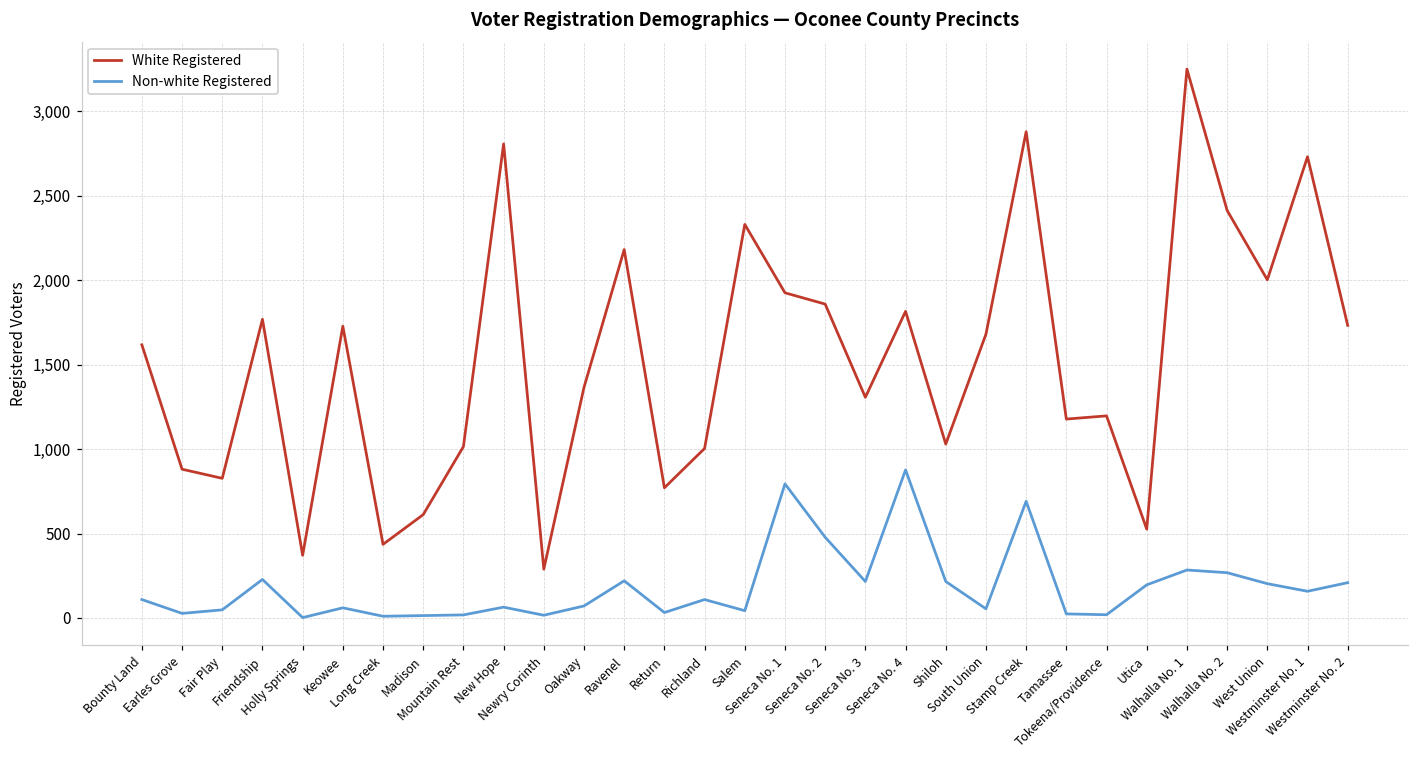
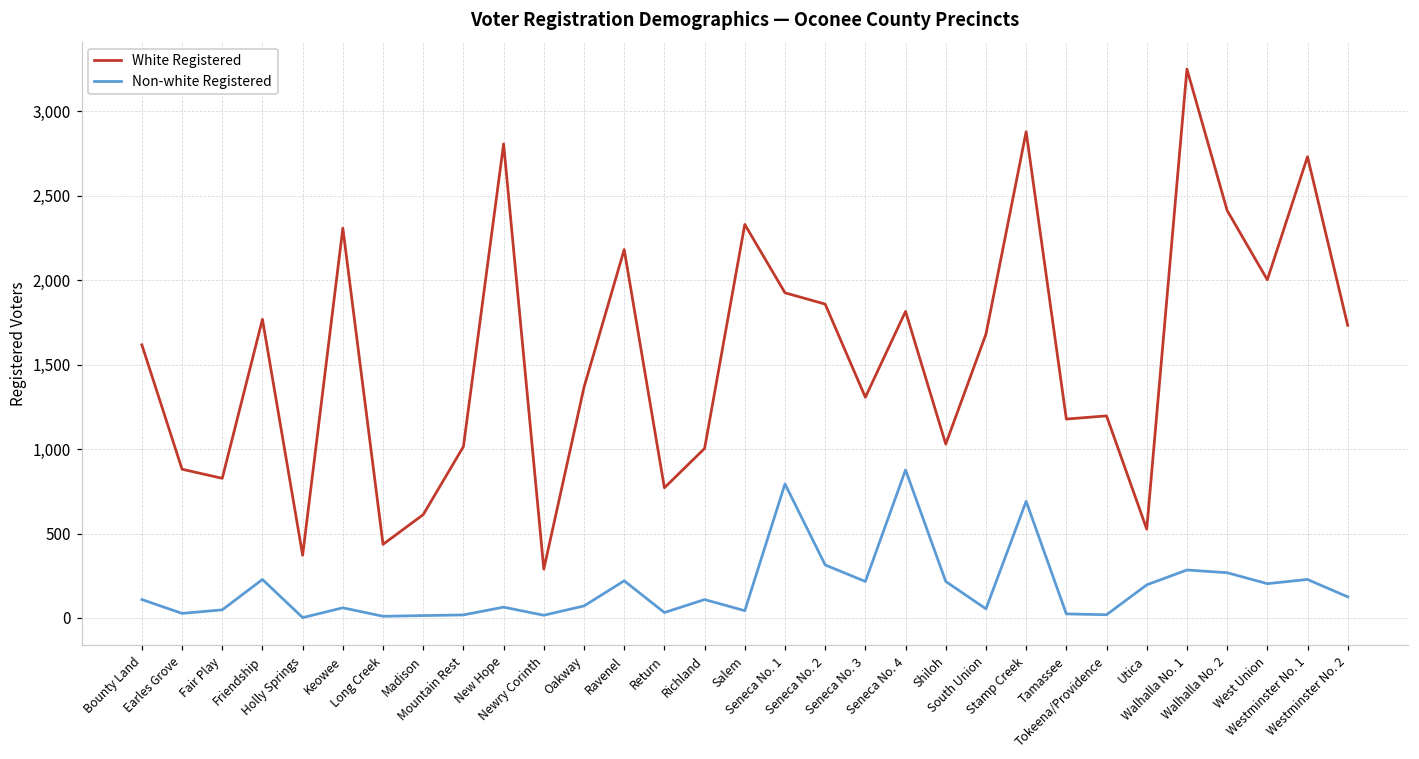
White Registered, Keowee: 1,730 -> 2,310
Non-white Registered, Seneca No. 2: 480 -> 310
Non-white Registered, Westminster No. 1: 160 -> 230
Non-white Registered, Westminster No. 2: 210 -> 130
